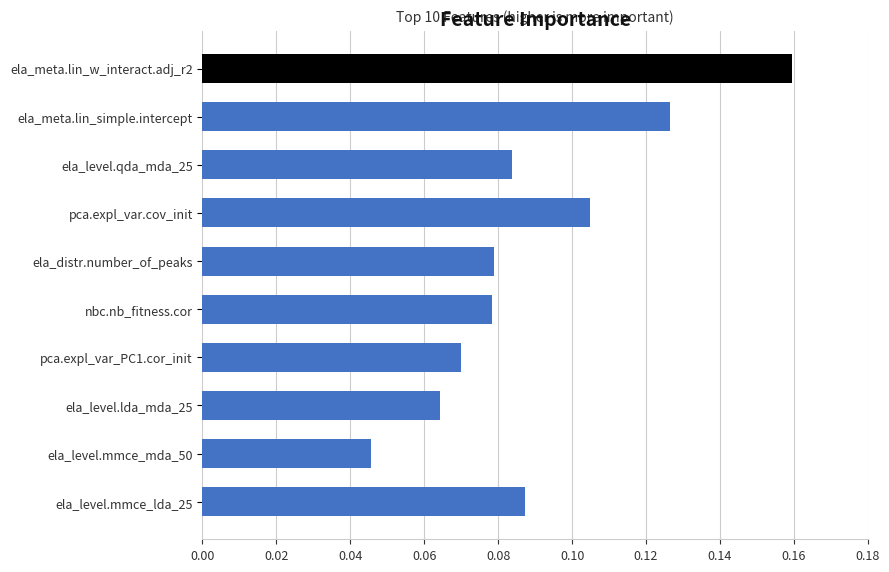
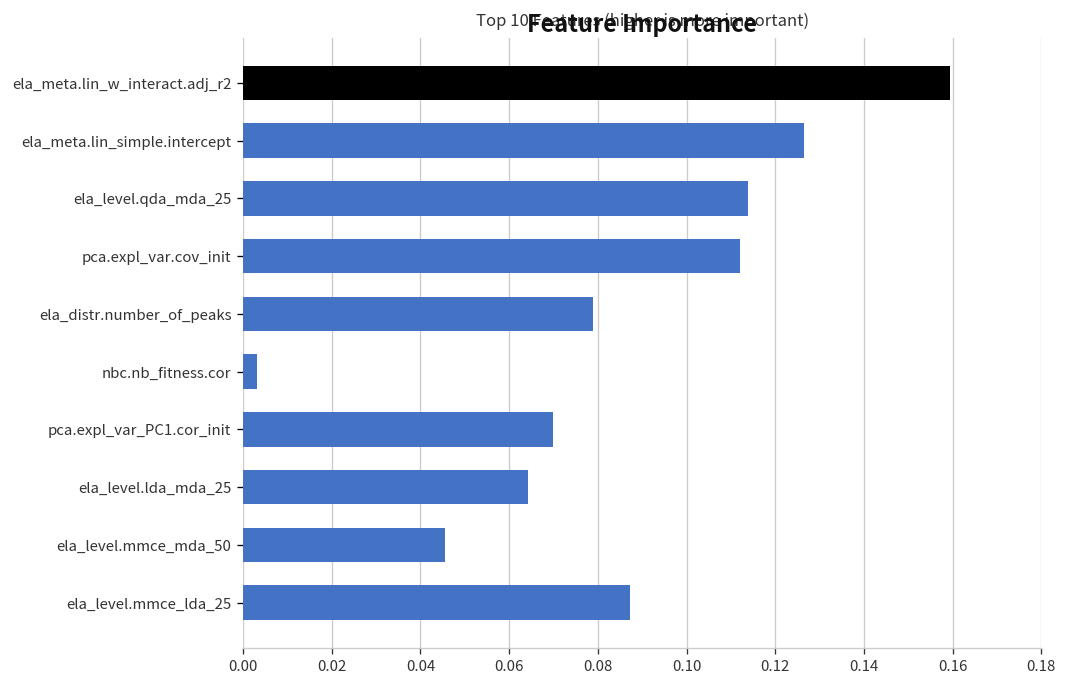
ela_level.qda_mda_25: 0.084 -> 0.114
pca.expl_var.cov_init: 0.105 -> 0.112
nbc.nb_fitness.cor: 0.078 -> 0.003
